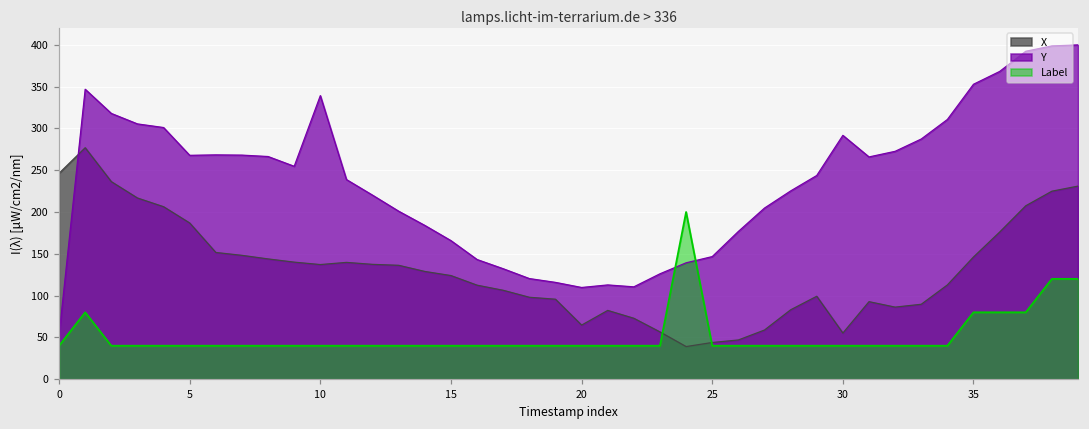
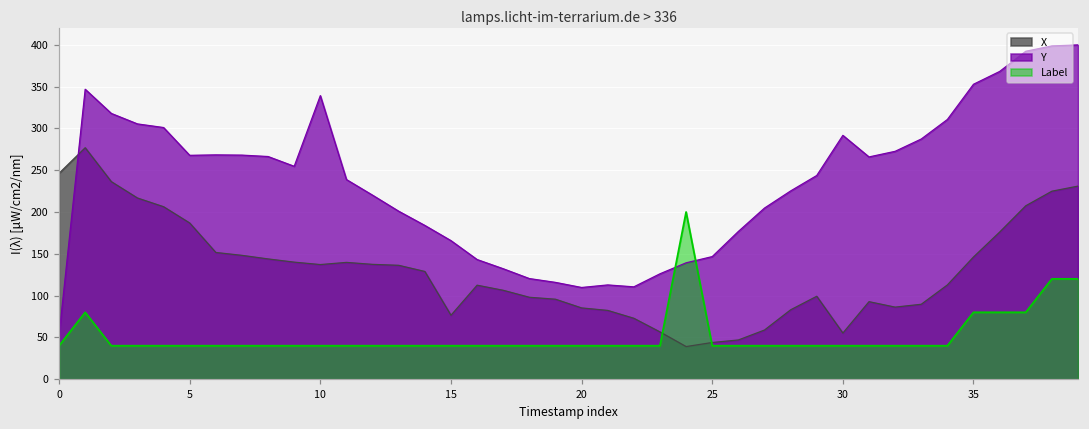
X, 15: 120 -> 80
X, 20: 60 -> 90
